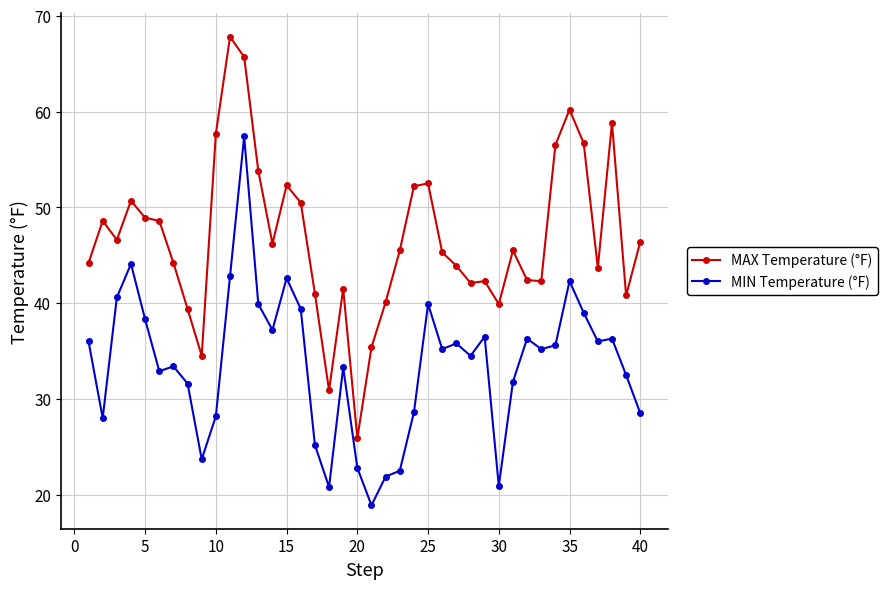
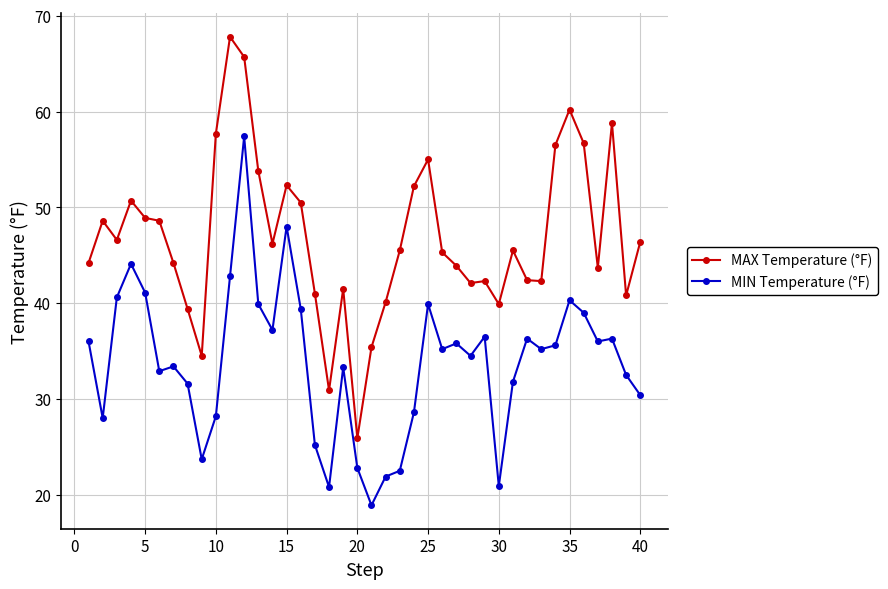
MIN Temperature (°F), 5: 38 -> 41
MIN Temperature (°F), 15: 43 -> 48
MAX Temperature (°F), 25: 53 -> 55
MIN Temperature (°F), 35: 42 -> 40
MIN Temperature (°F), 40: 29 -> 30
